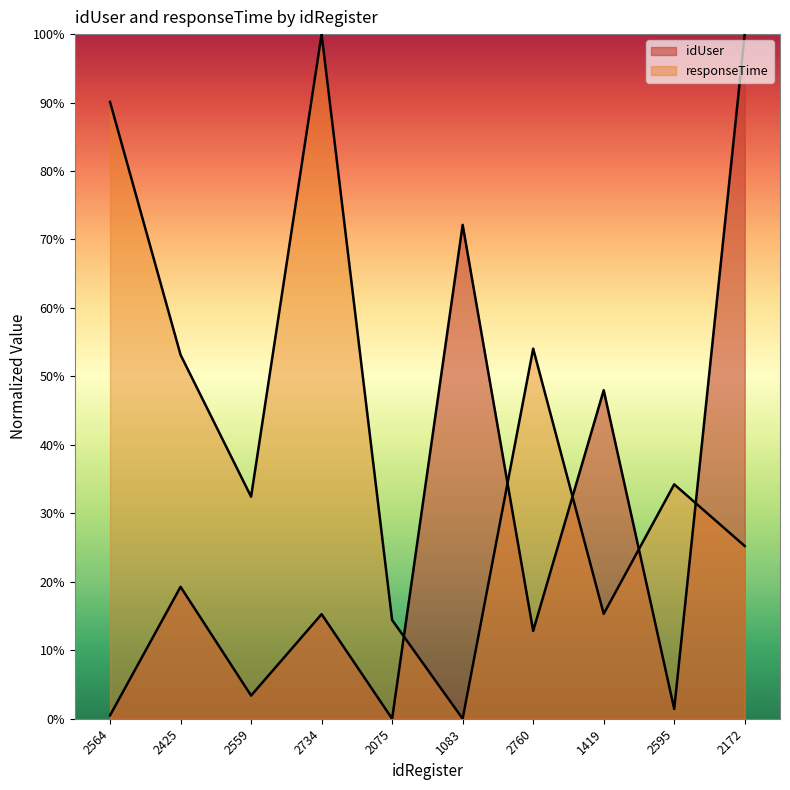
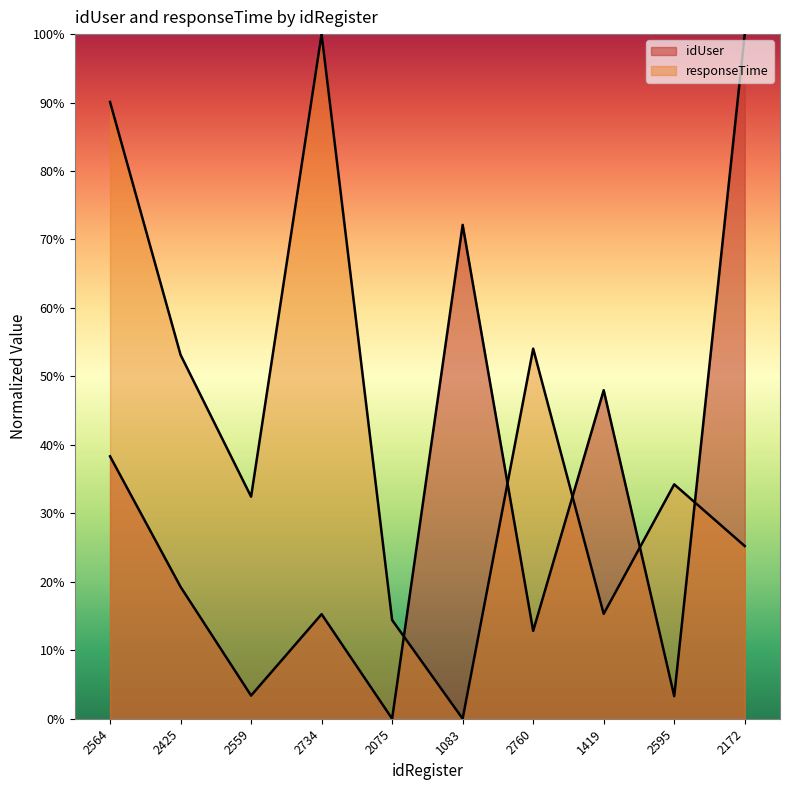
idUser, 2564: 0% -> 38%
idUser, 2595: 1% -> 3%
